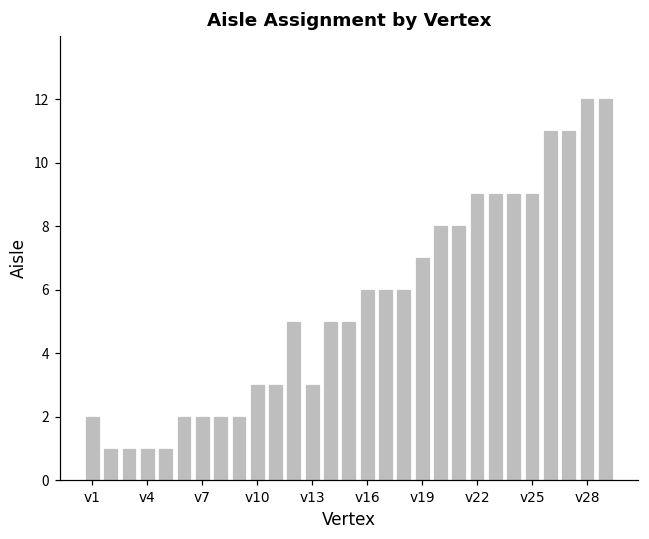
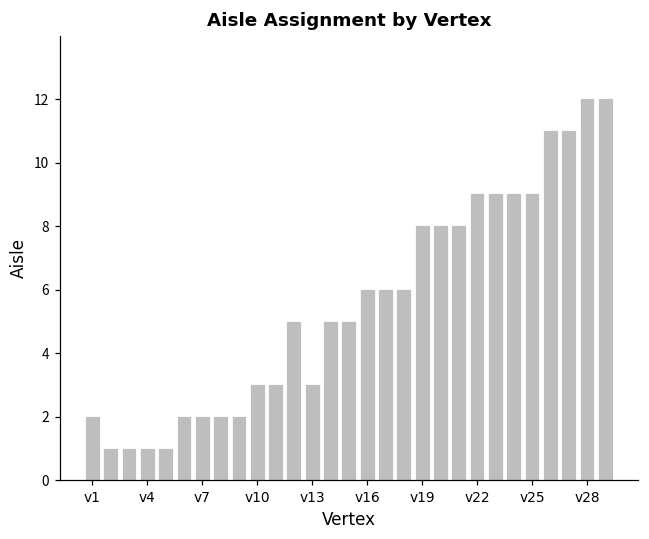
v19: 7 -> 8
